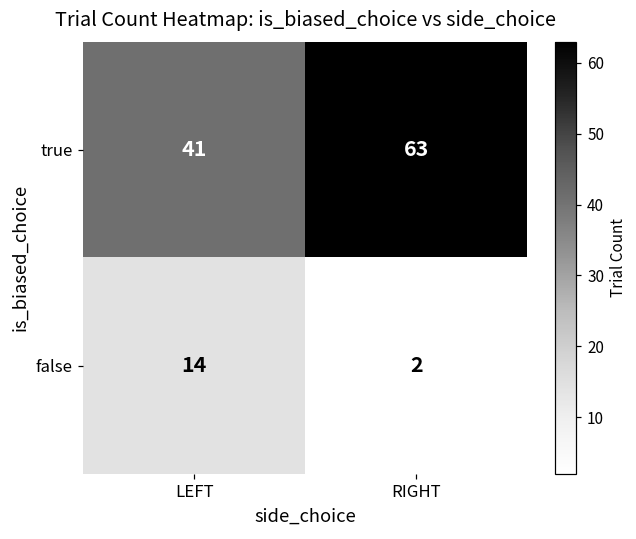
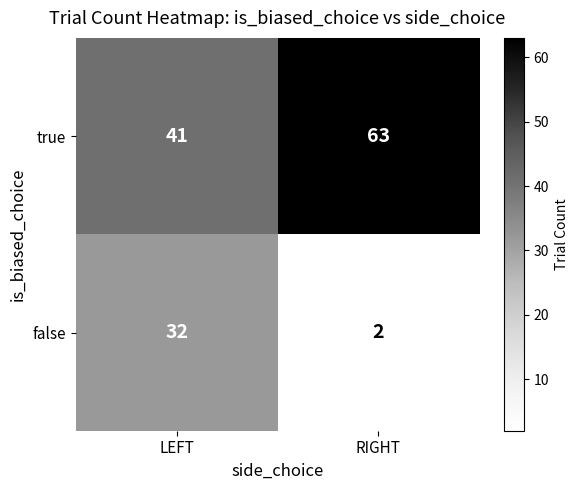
false, LEFT: 14 -> 32
